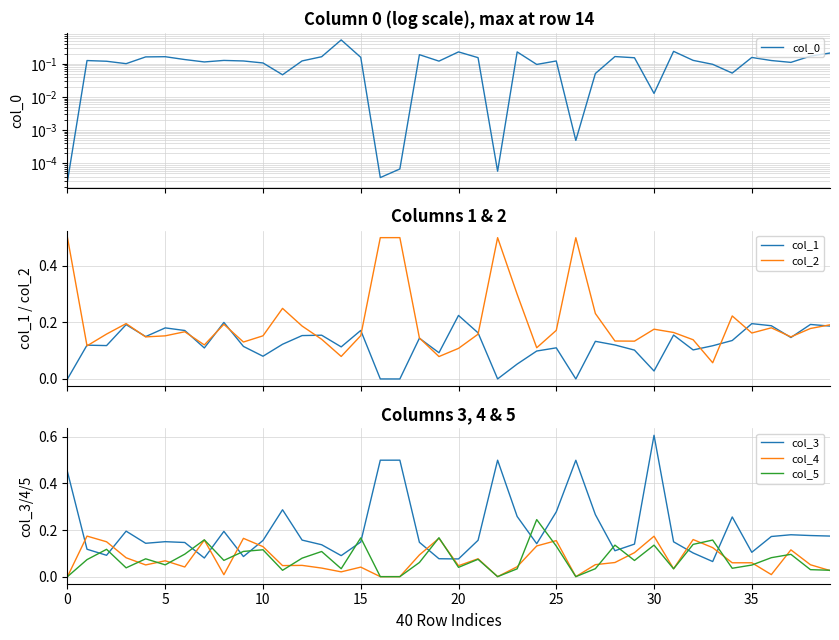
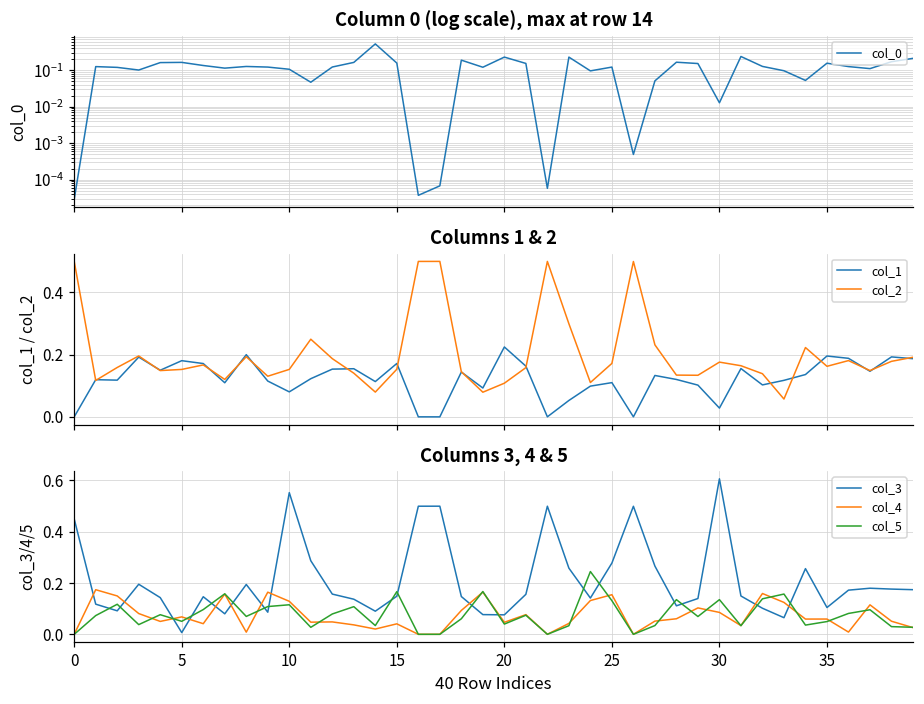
Columns 3, 4 & 5, col_3, 5: 0.15 -> 0.01
Columns 3, 4 & 5, col_3, 10: 0.16 -> 0.55
Columns 3, 4 & 5, col_4, 30: 0.17 -> 0.09
